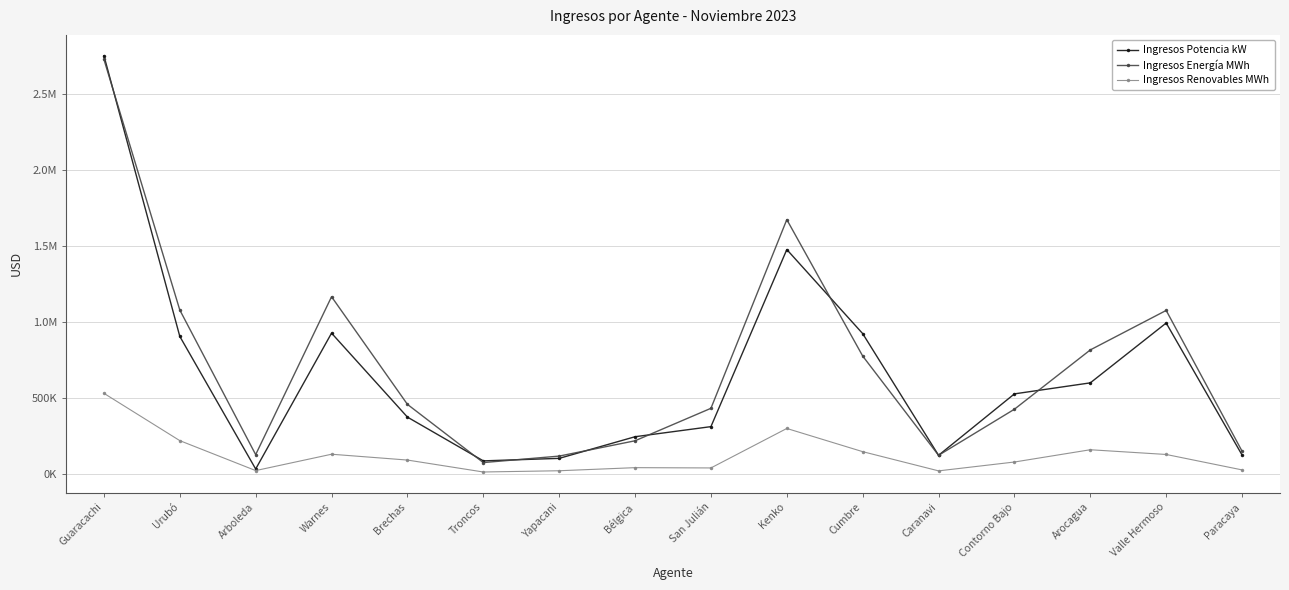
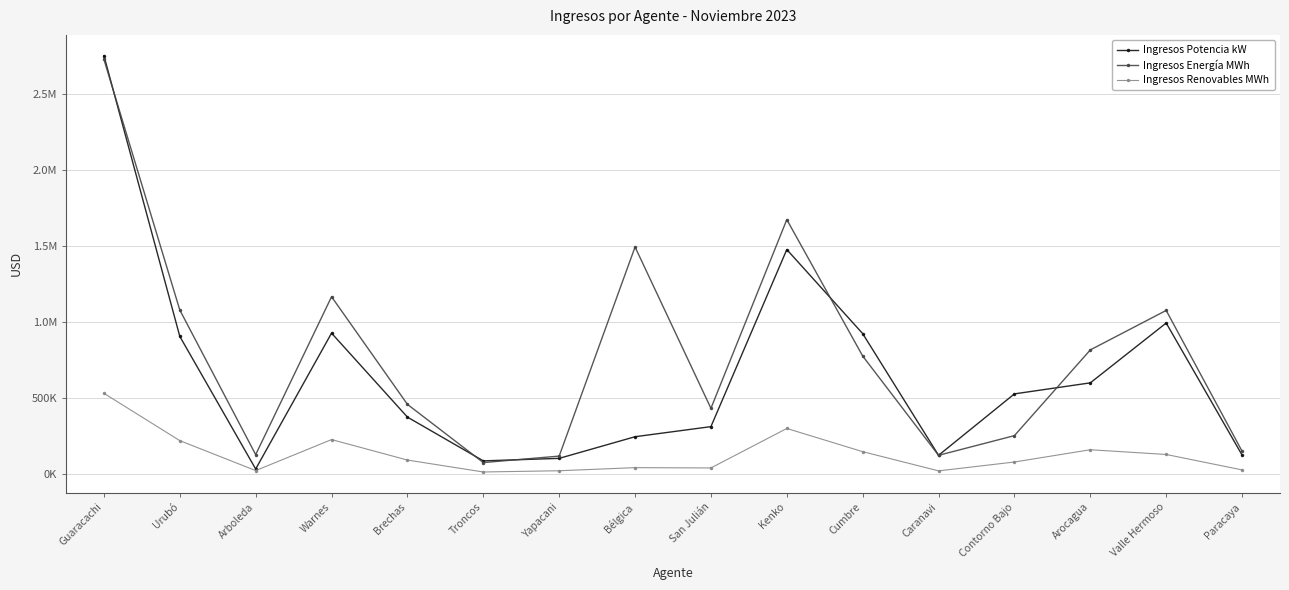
Ingresos Renovables MWh, Warnes: 130000 -> 230000
Ingresos Energía MWh, Bélgica: 220000 -> 1490000
Ingresos Energía MWh, Contorno Bajo: 430000 -> 250000
